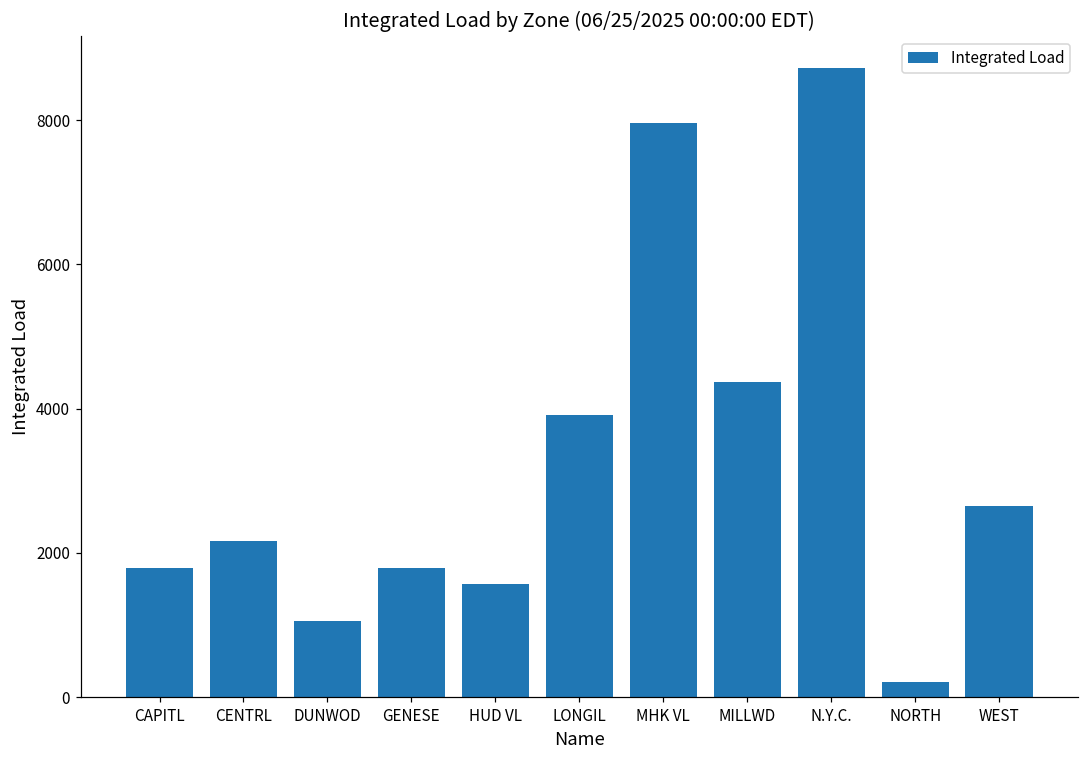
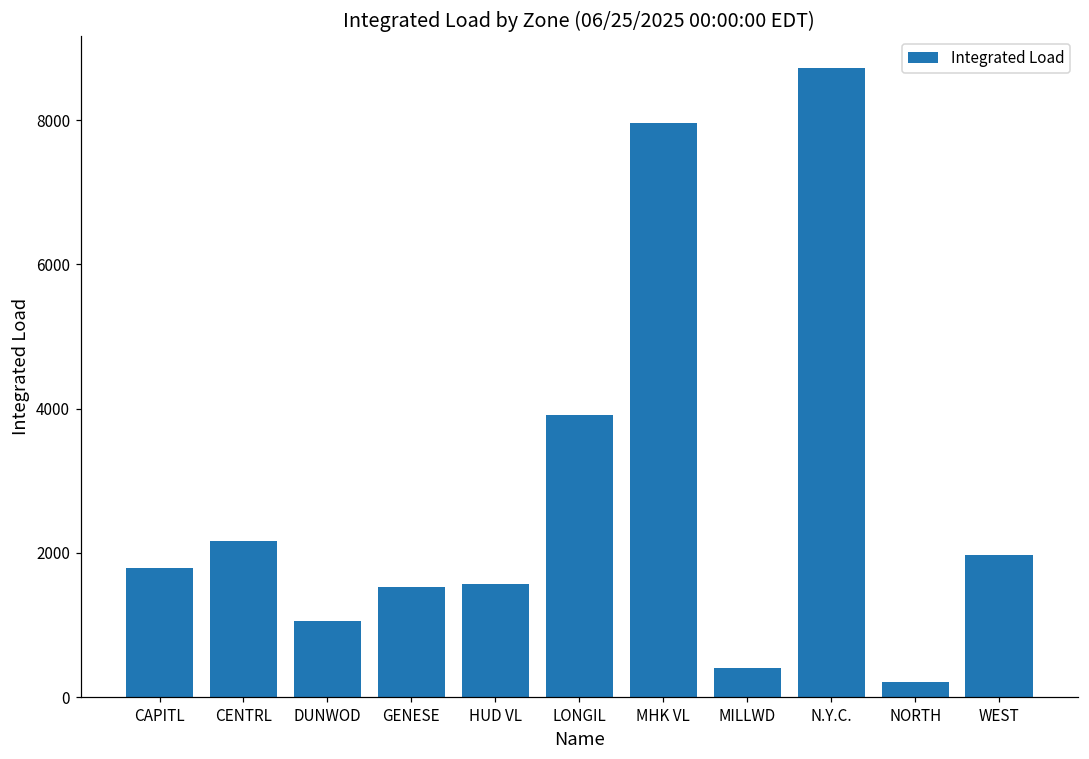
GENESE: 1800 -> 1500
MILLWD: 4400 -> 400
WEST: 2600 -> 2000
